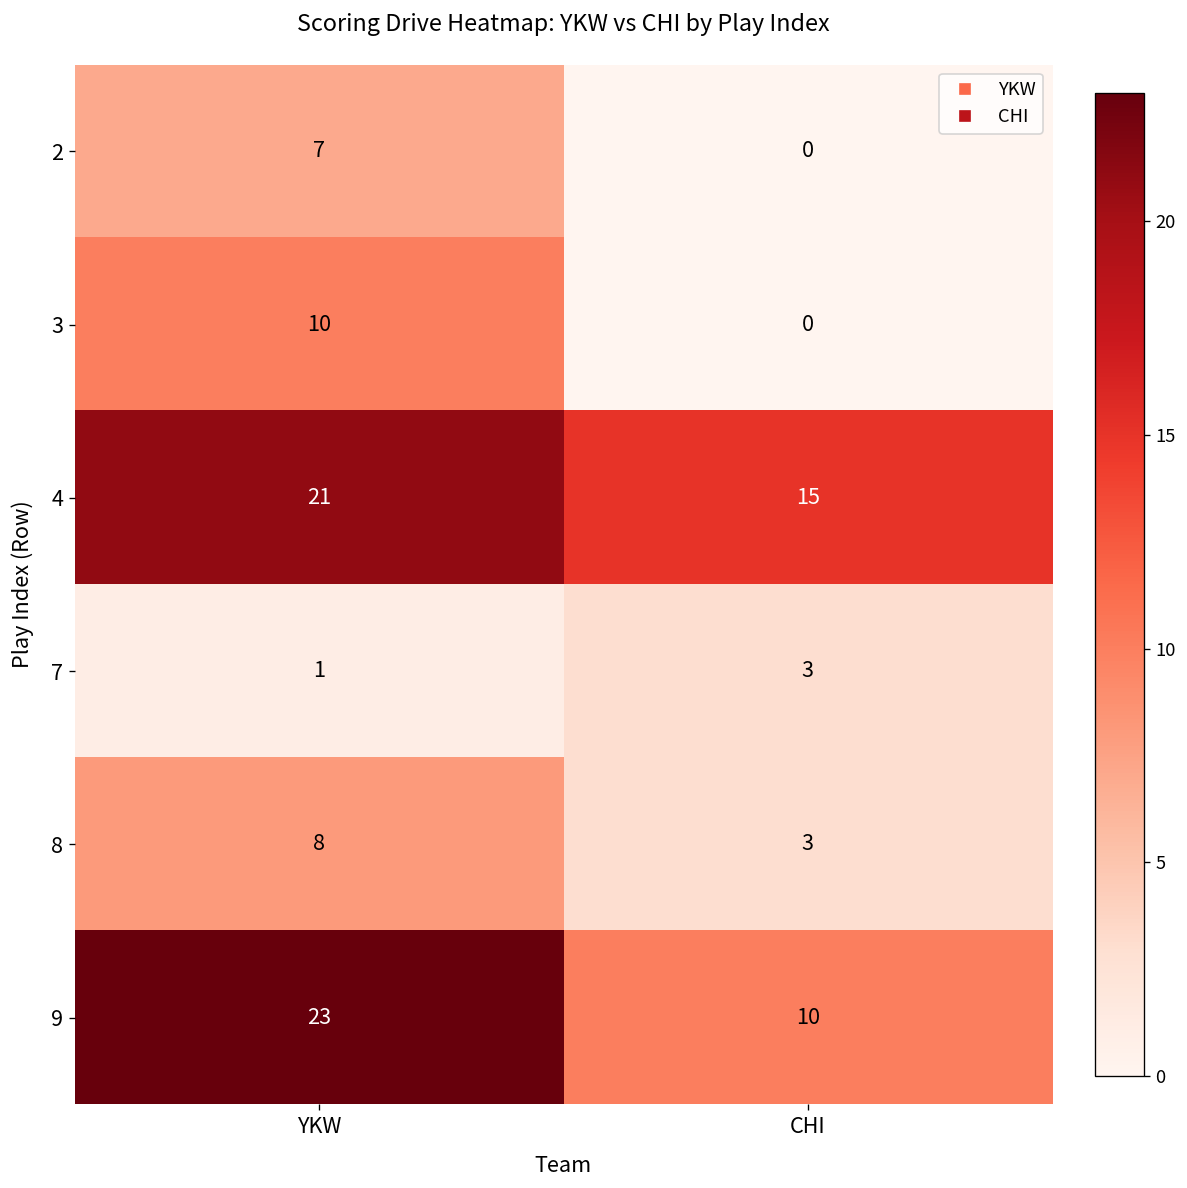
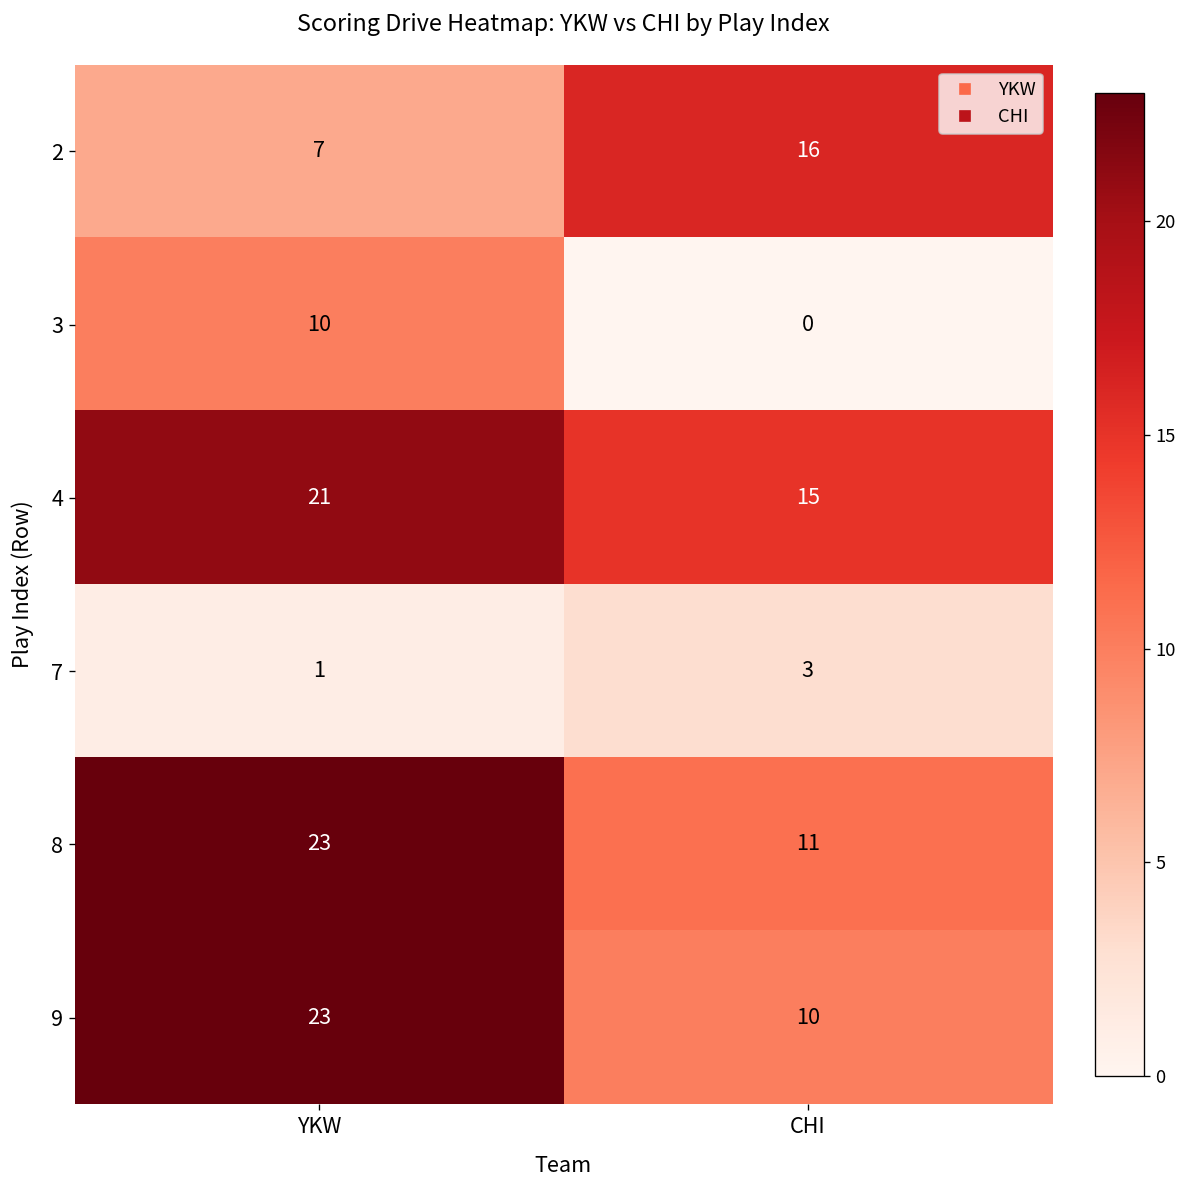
2, CHI: 0 -> 16
8, YKW: 8 -> 23
8, CHI: 3 -> 11
